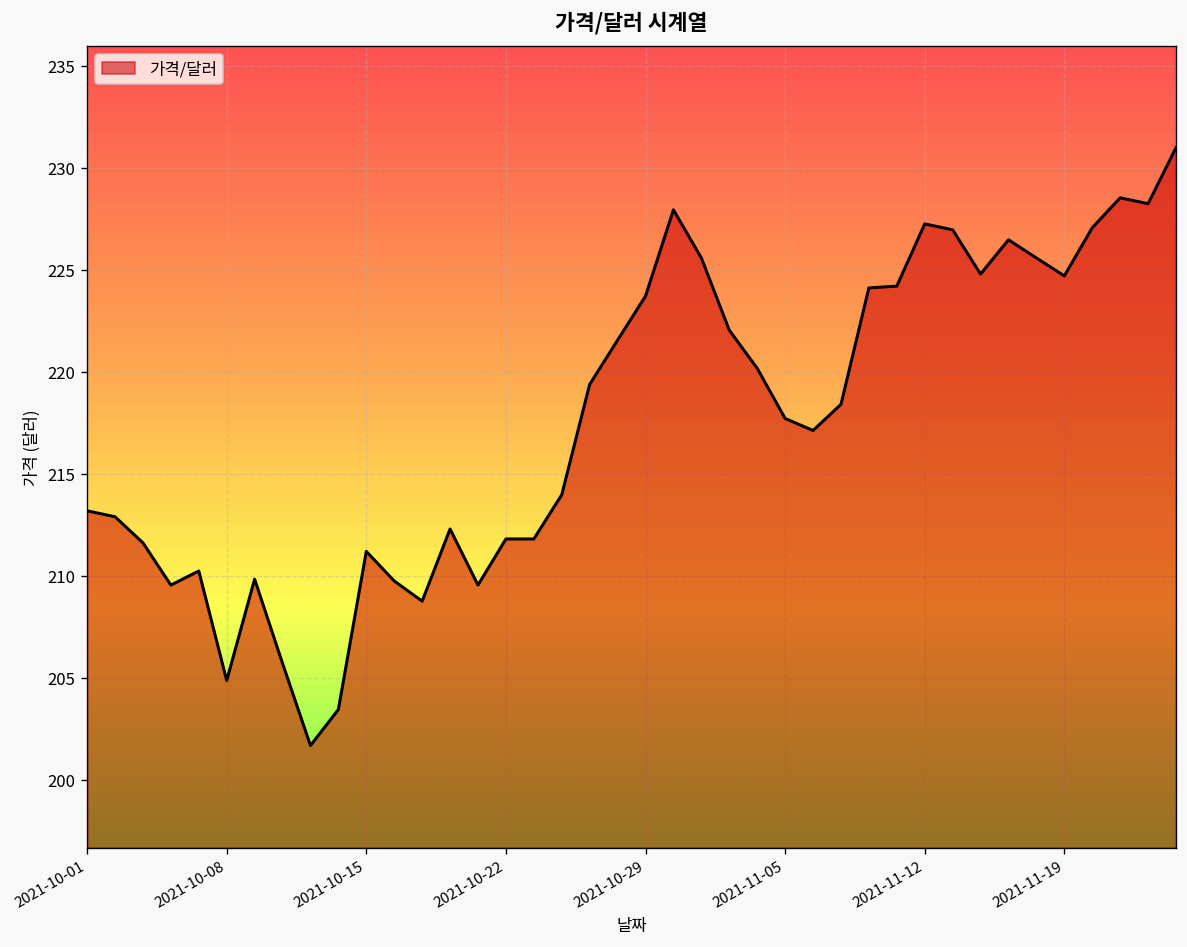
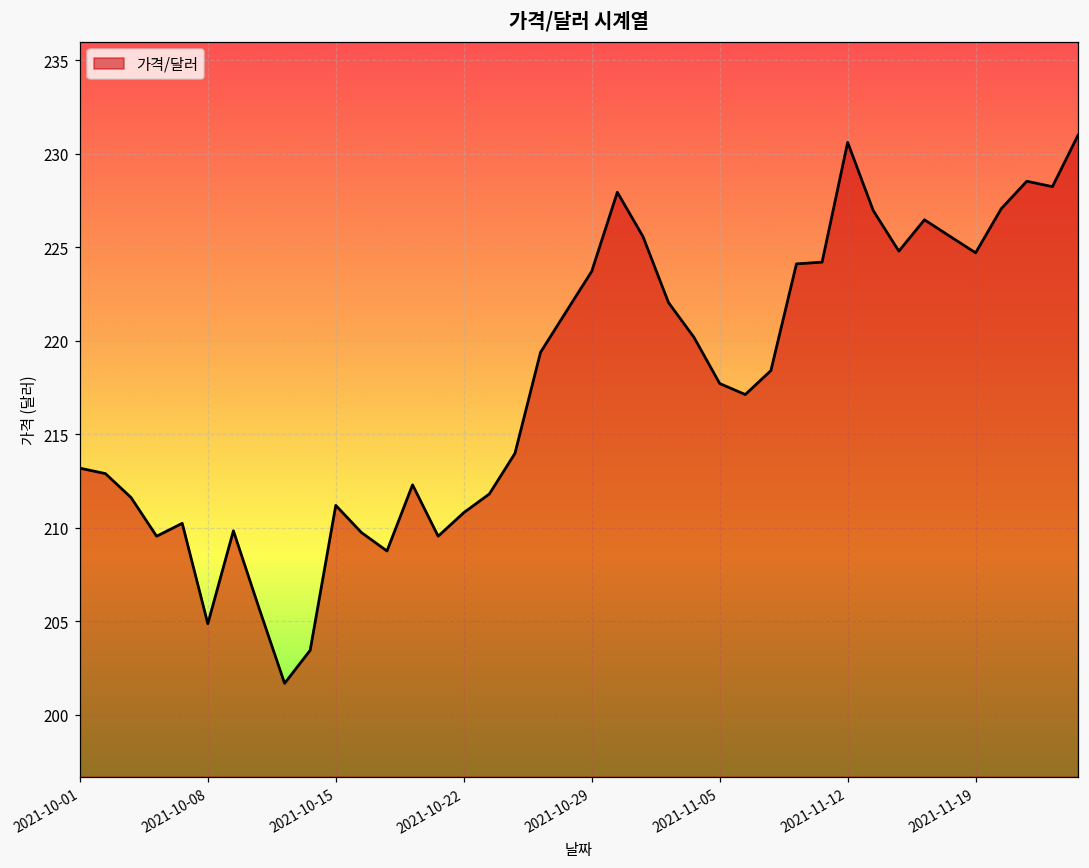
2021-10-22: 211.8 -> 210.8
2021-11-12: 227.3 -> 230.6
